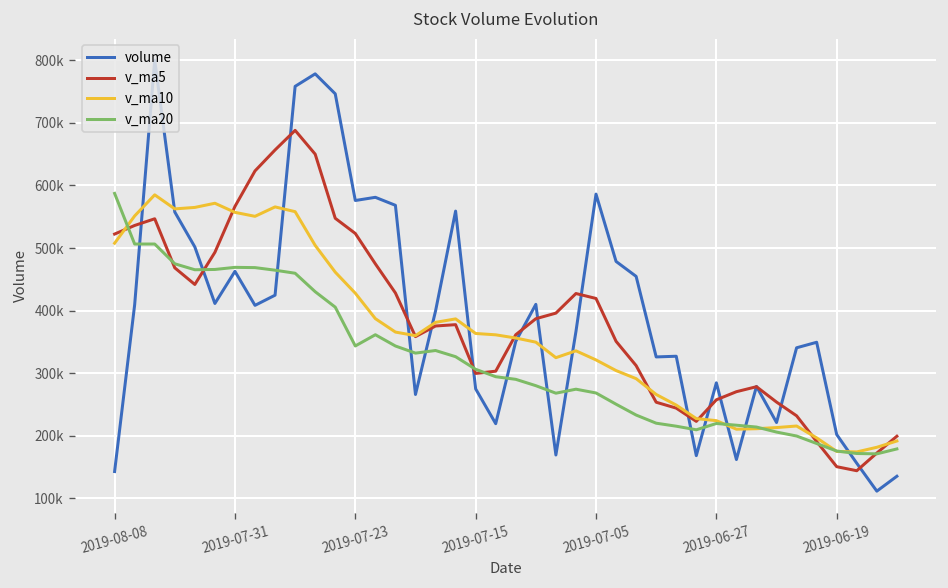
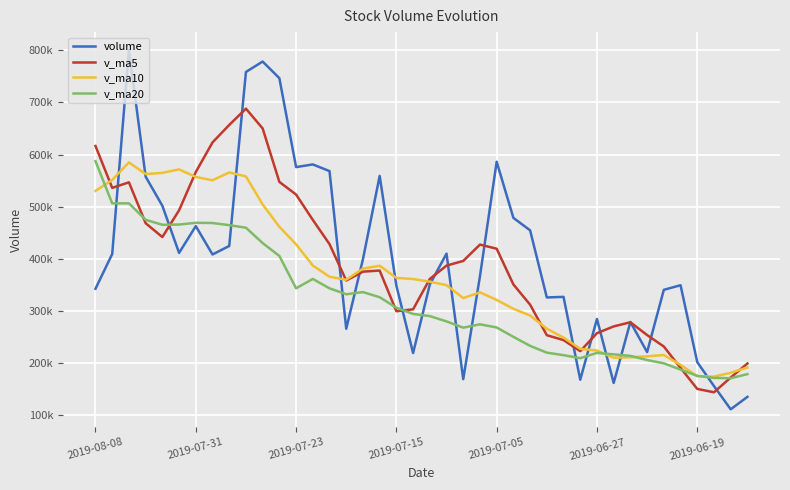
volume, 2019-08-08: 140000 -> 340000
v_ma5, 2019-08-08: 520000 -> 620000
v_ma10, 2019-08-08: 510000 -> 530000
volume, 2019-07-15: 270000 -> 350000
